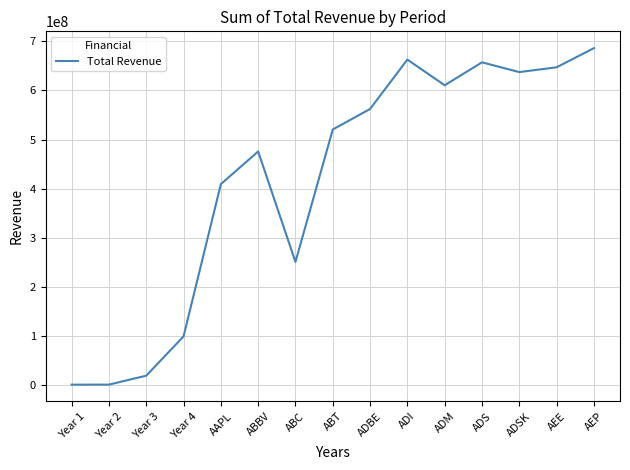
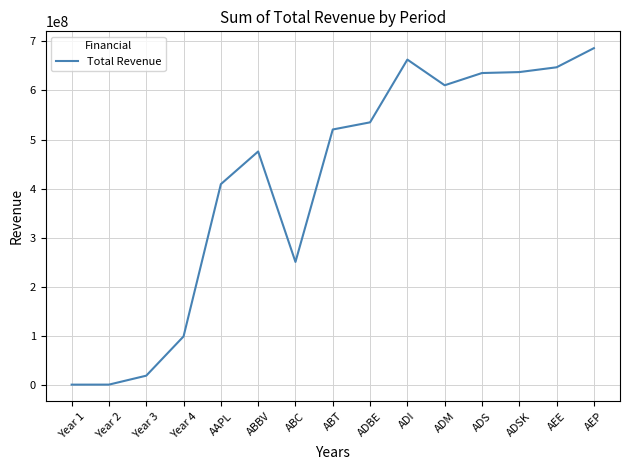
ADBE: 560000000 -> 540000000
ADS: 660000000 -> 640000000
